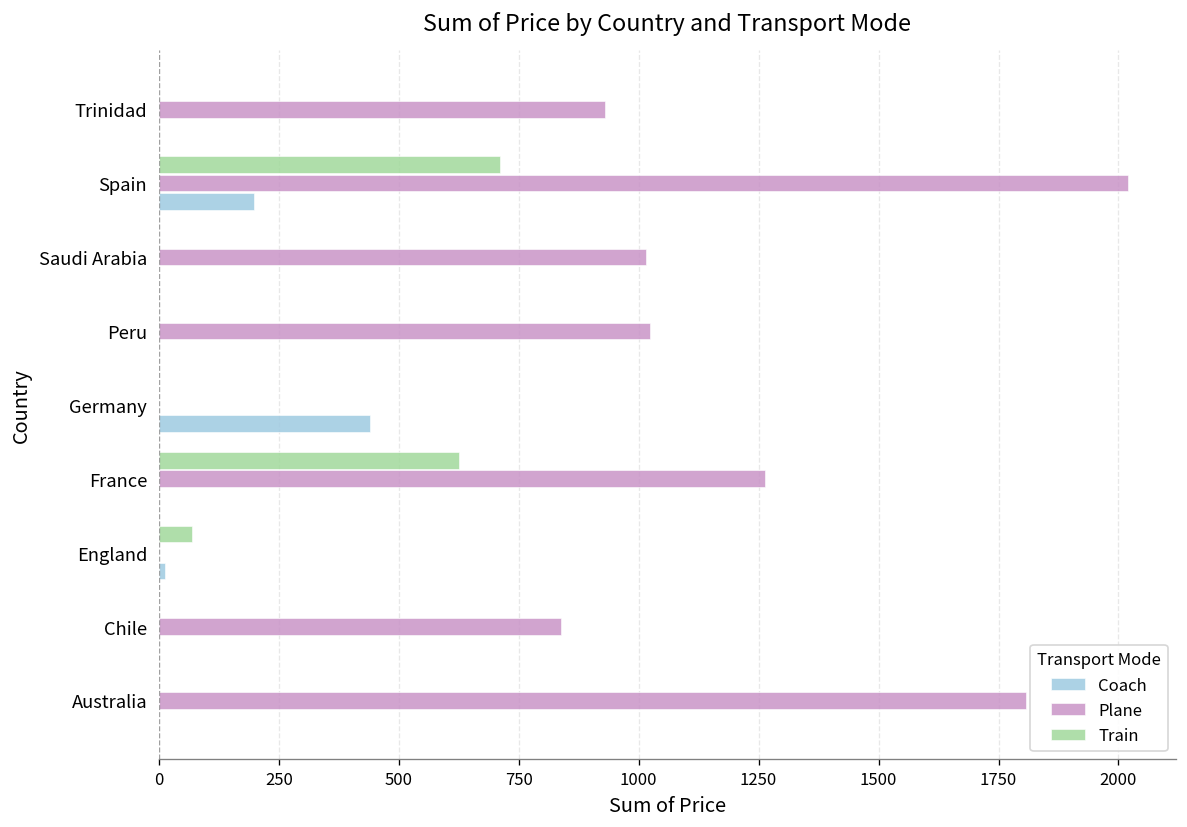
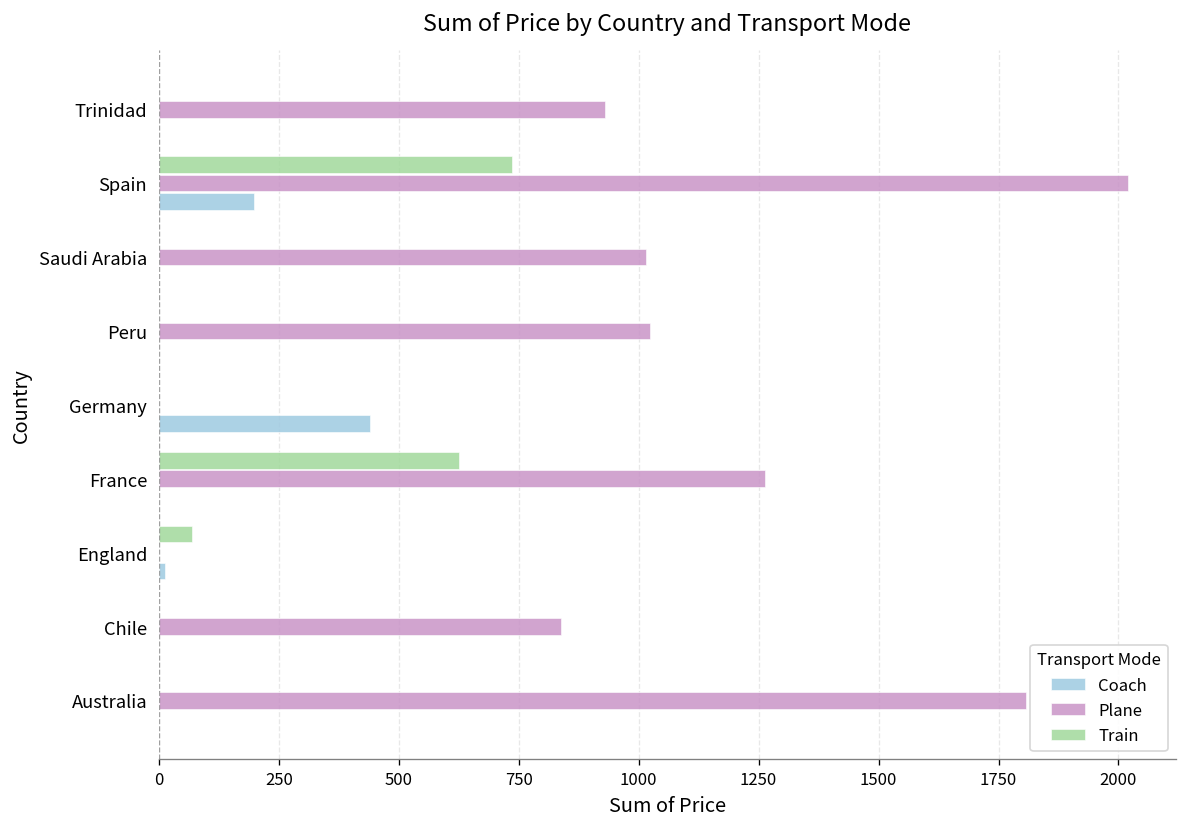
Train, Spain: 710 -> 740
